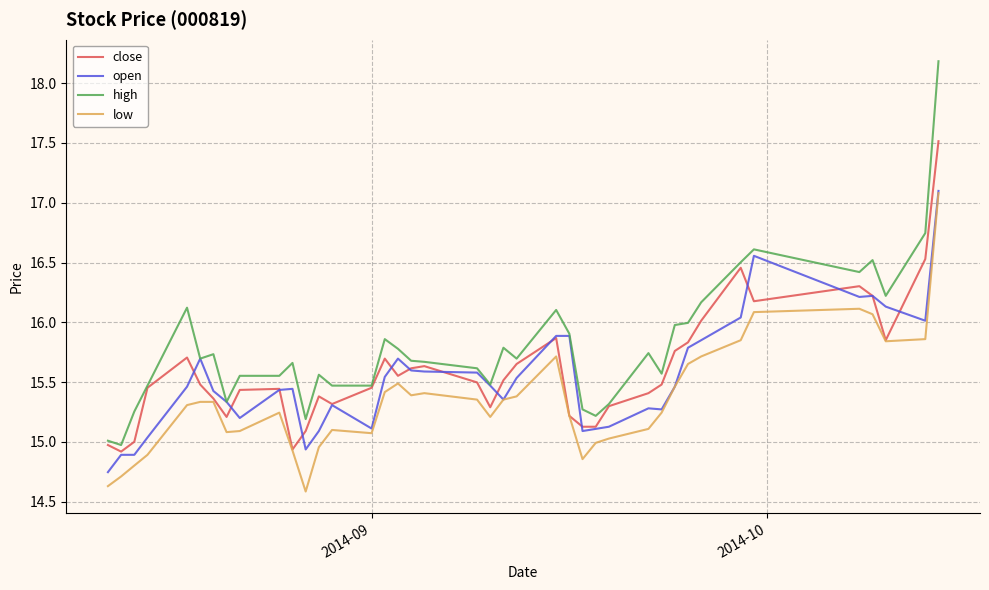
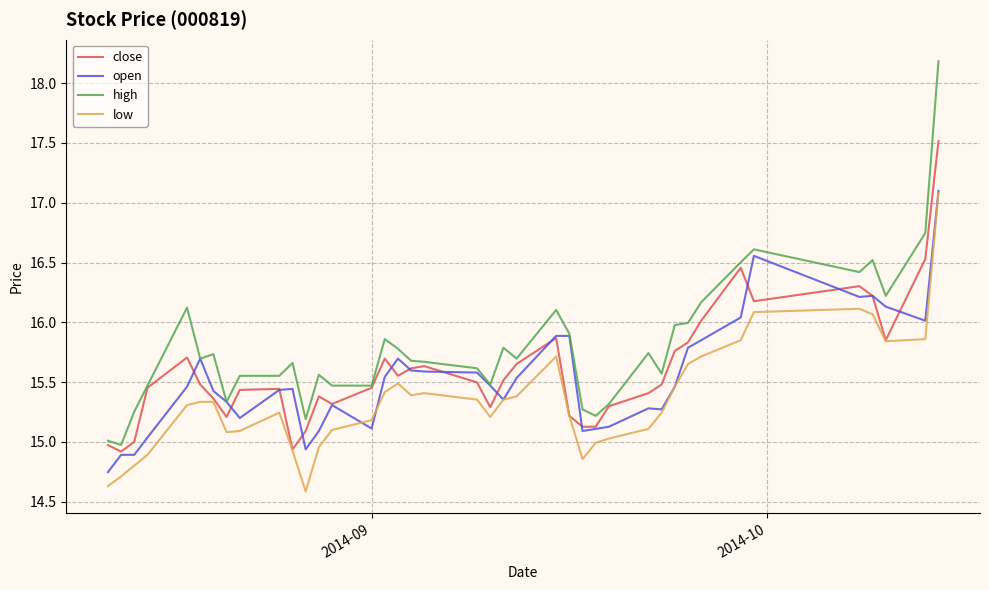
low, 2014-09: 15.07 -> 15.18
